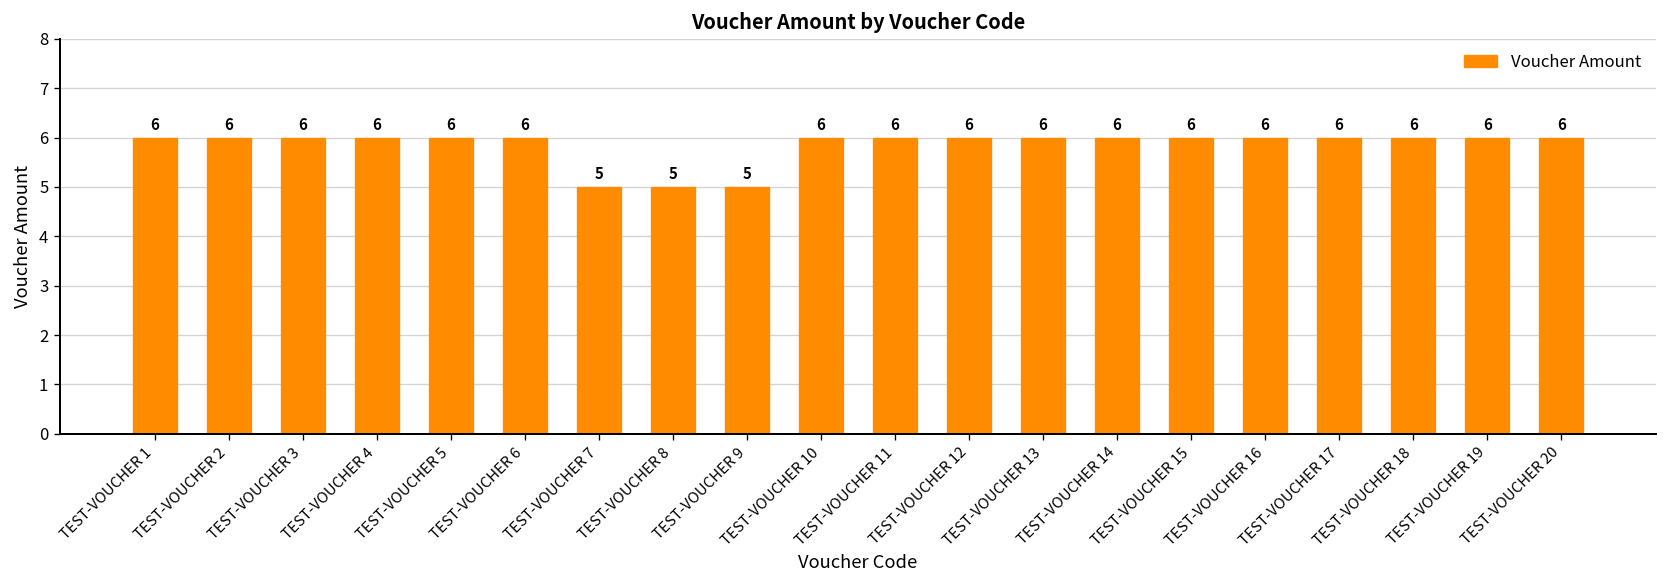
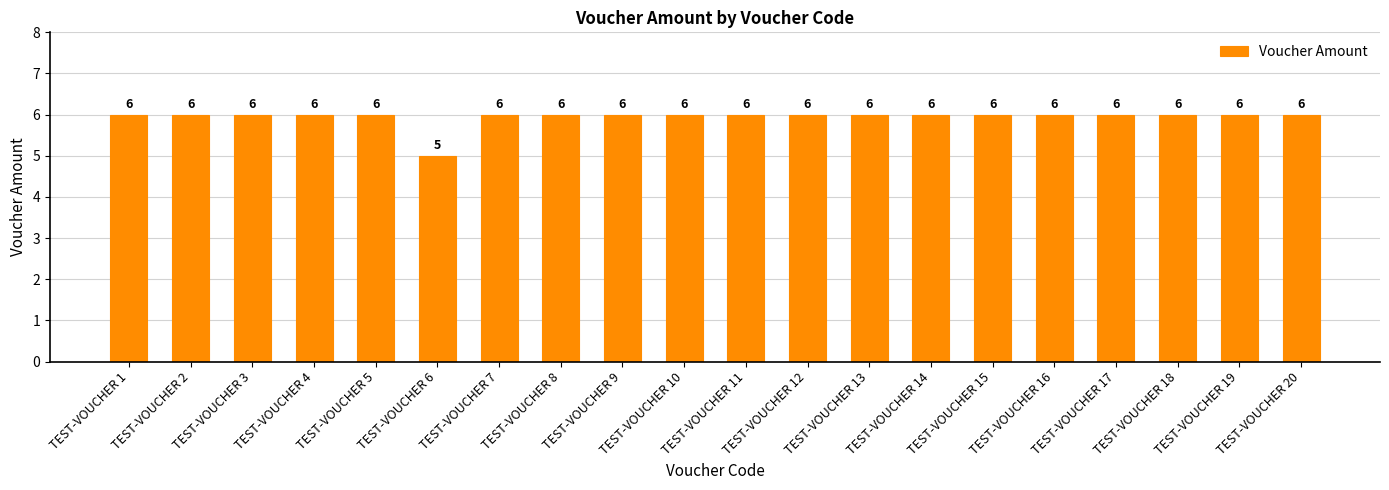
TEST-VOUCHER 6: 6 -> 5
TEST-VOUCHER 7: 5 -> 6
TEST-VOUCHER 8: 5 -> 6
TEST-VOUCHER 9: 5 -> 6
